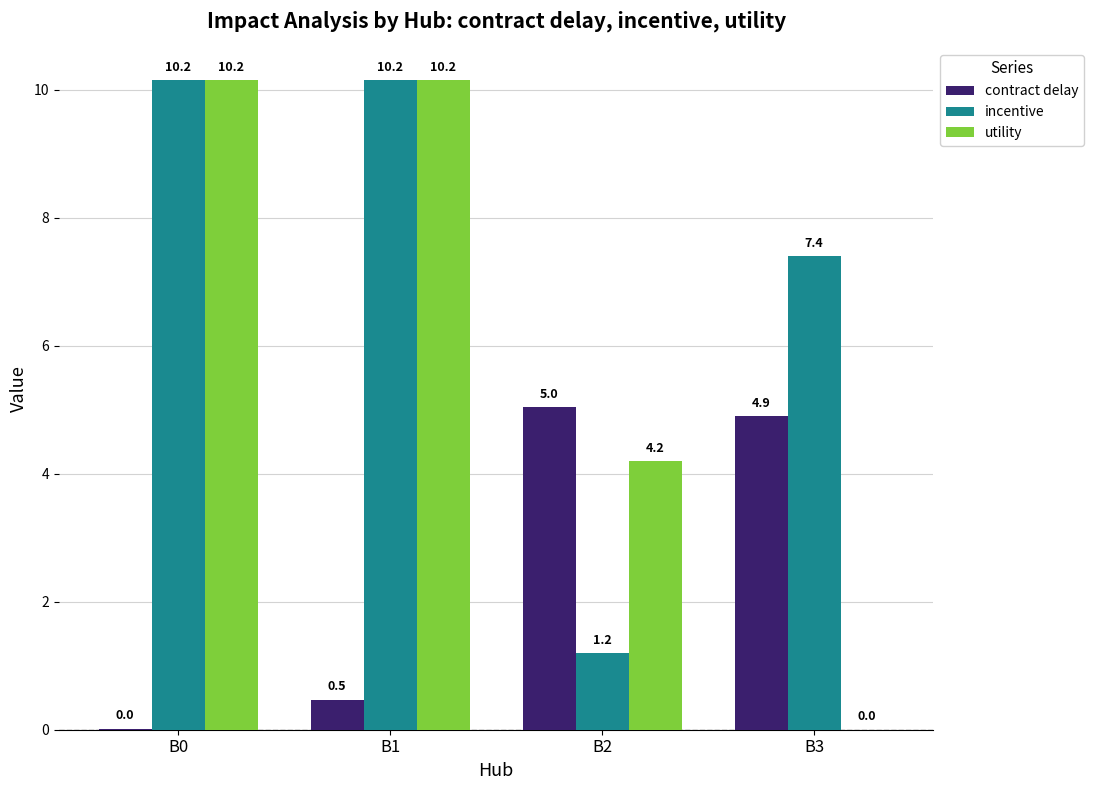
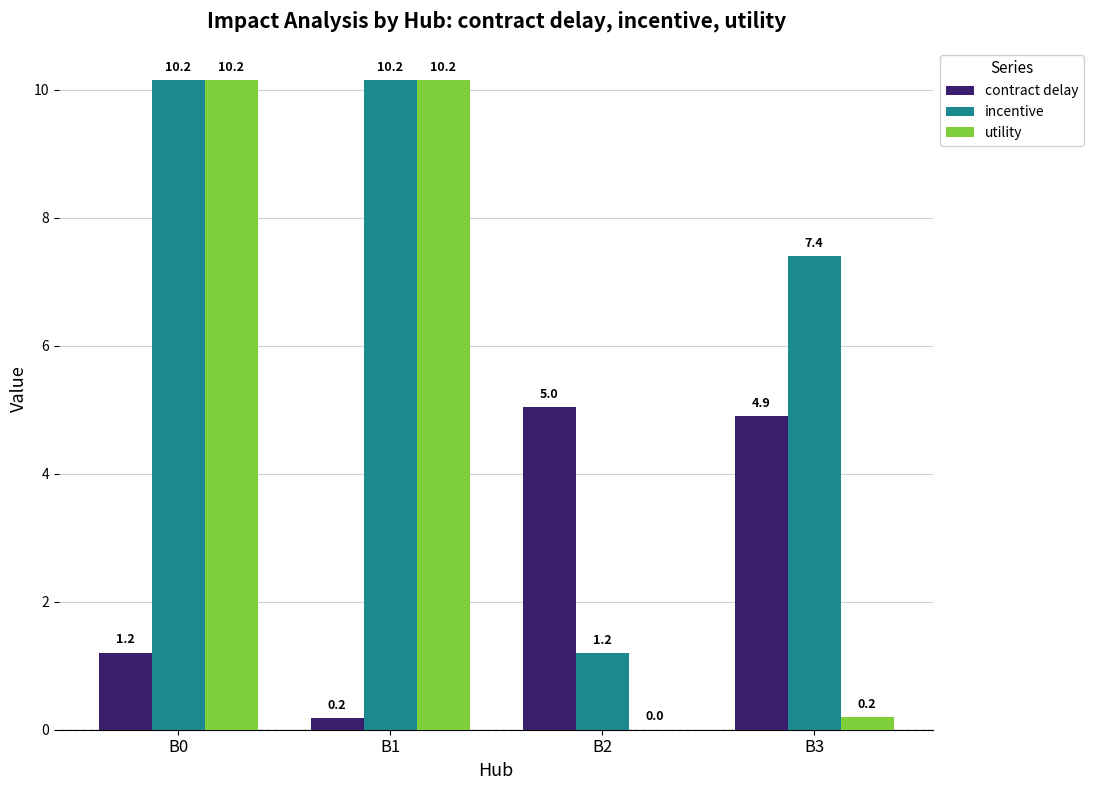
contract delay, B0: 0.0 -> 1.2
contract delay, B1: 0.5 -> 0.2
utility, B2: 4.2 -> 0.0
utility, B3: 0.0 -> 0.2
